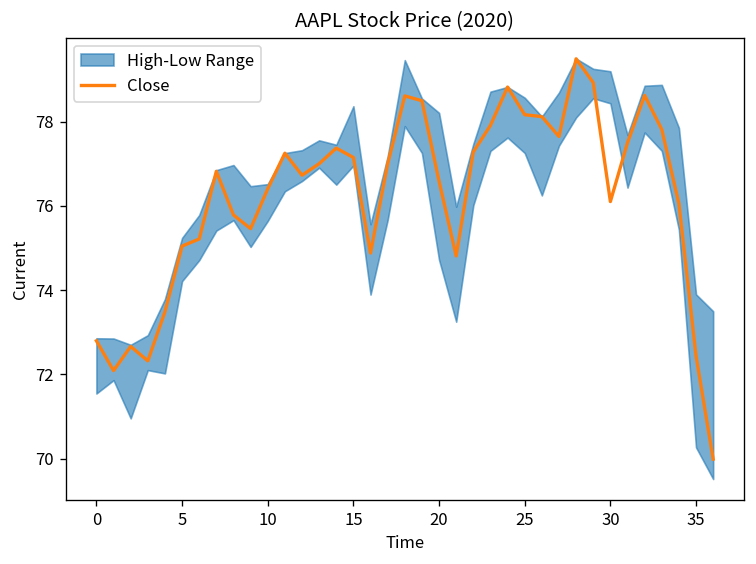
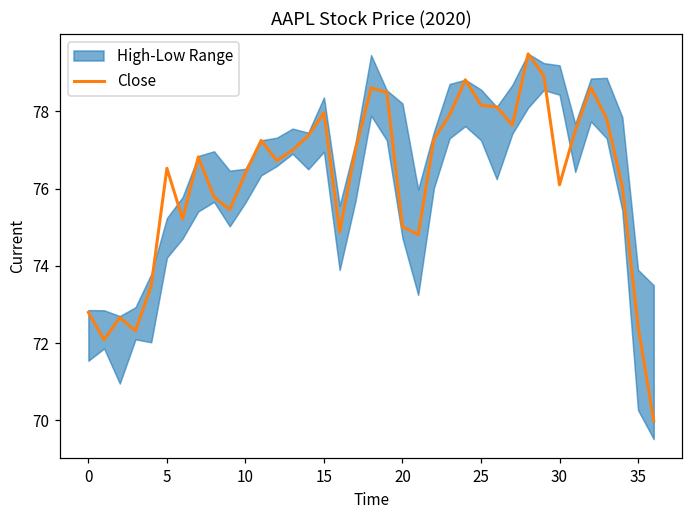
Close, 5: 75.0 -> 76.5
Close, 15: 77.1 -> 78.0
Close, 20: 76.6 -> 75.0
